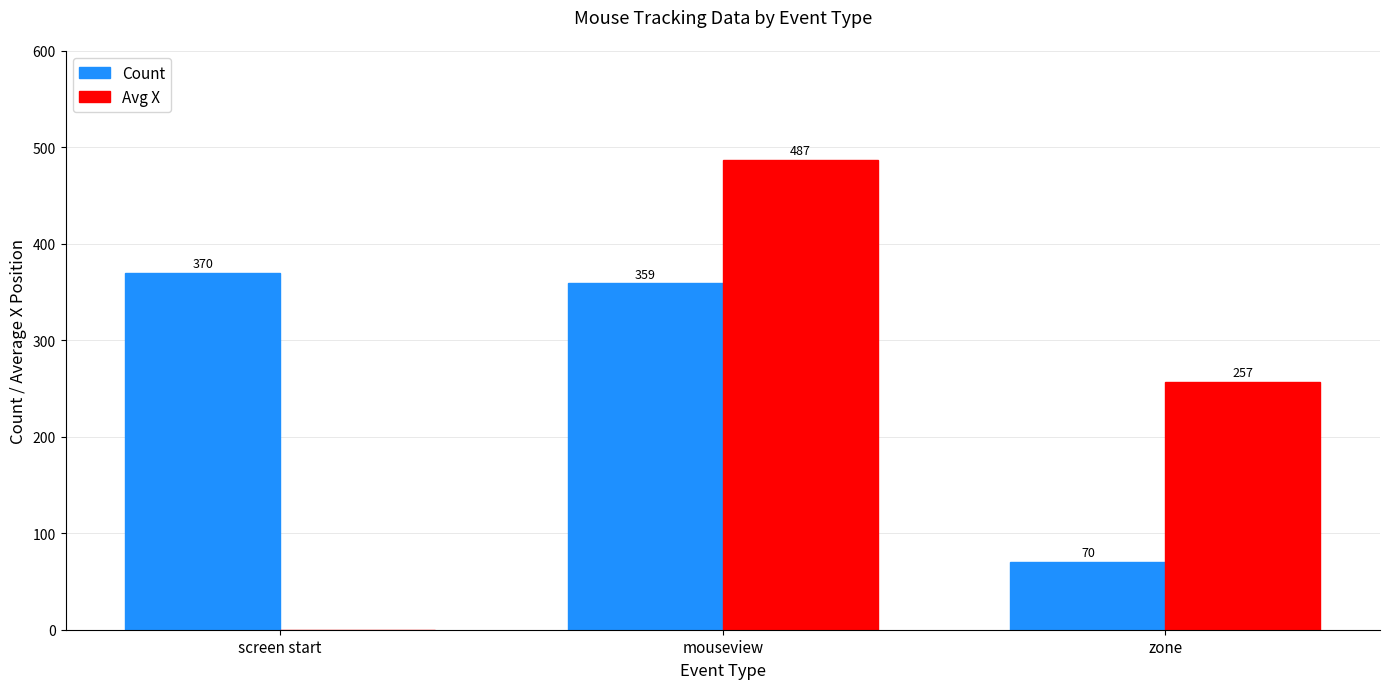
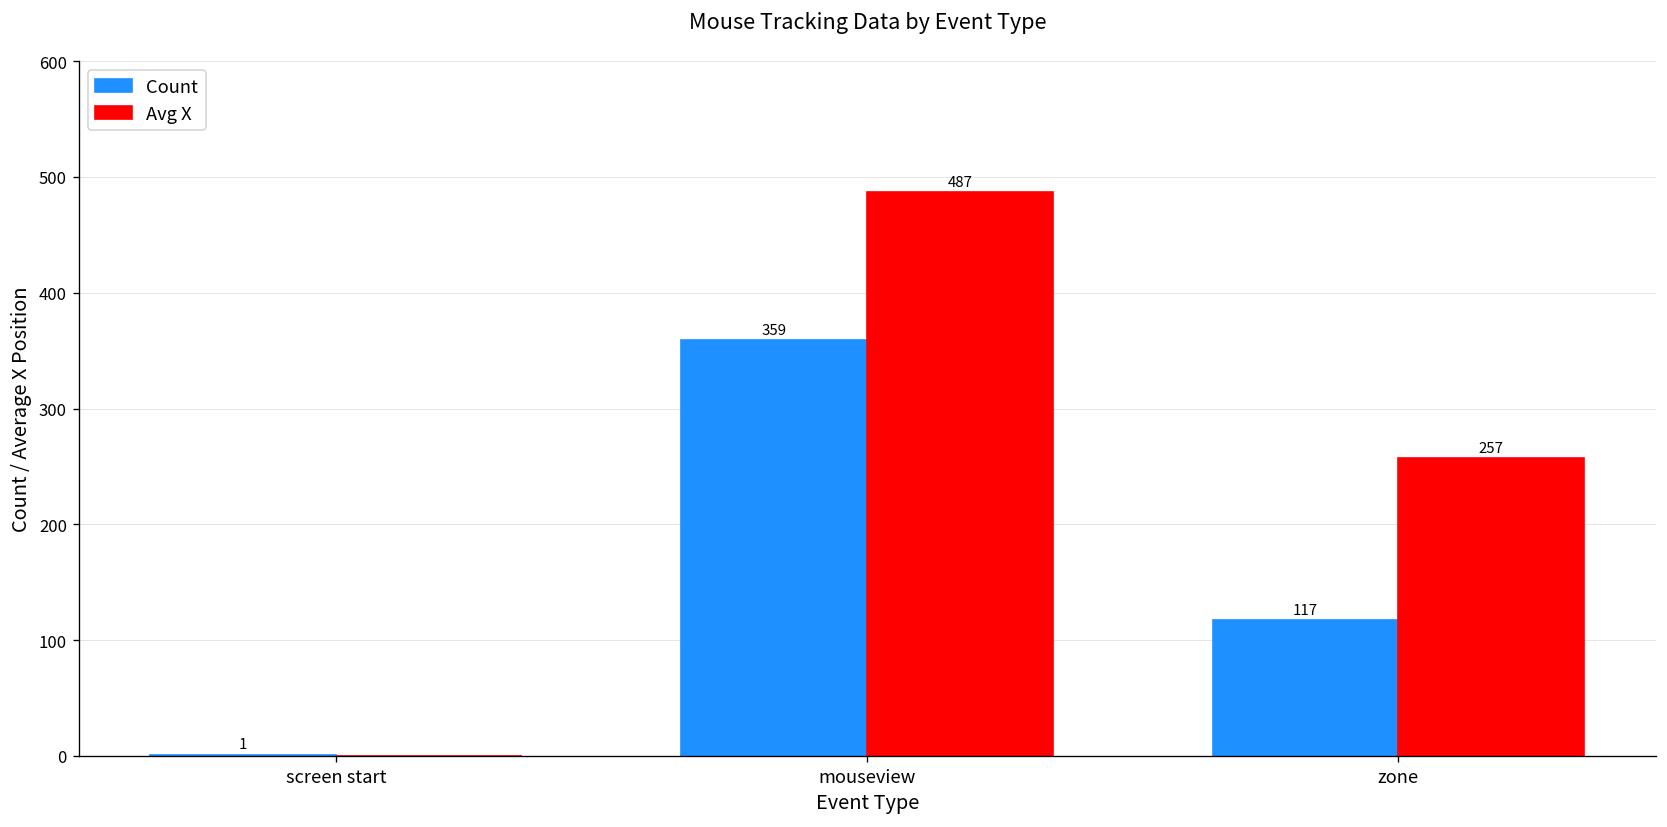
Count, screen start: 370 -> 1
Count, zone: 70 -> 117
